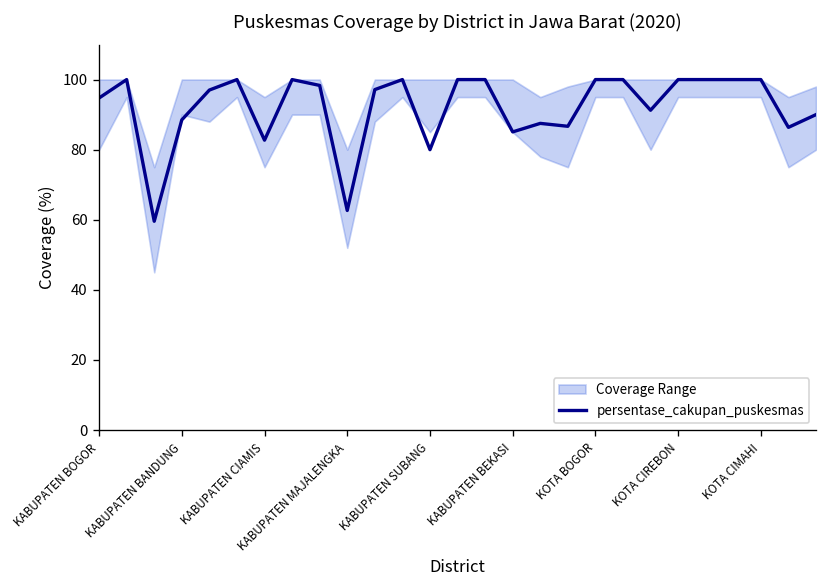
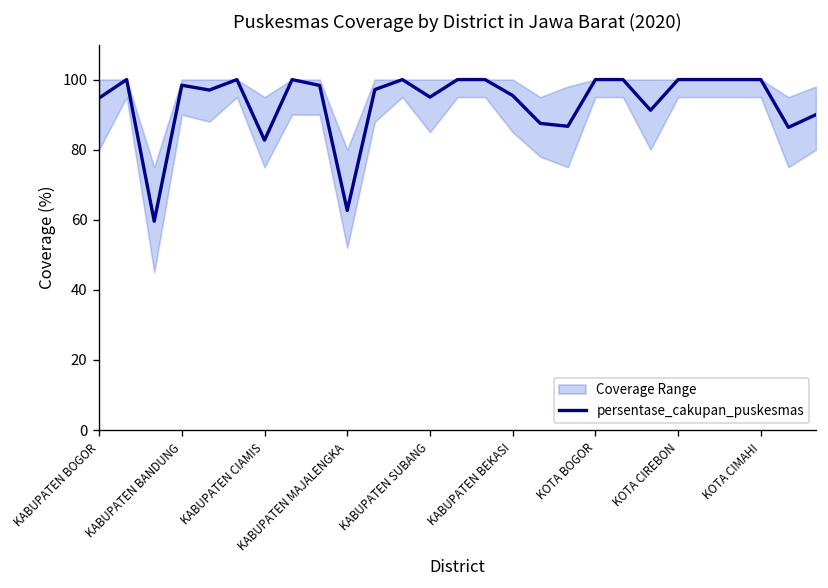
persentase_cakupan_puskesmas, KABUPATEN BANDUNG: 89 -> 98
persentase_cakupan_puskesmas, KABUPATEN SUBANG: 80 -> 95
persentase_cakupan_puskesmas, KABUPATEN BEKASI: 85 -> 95
